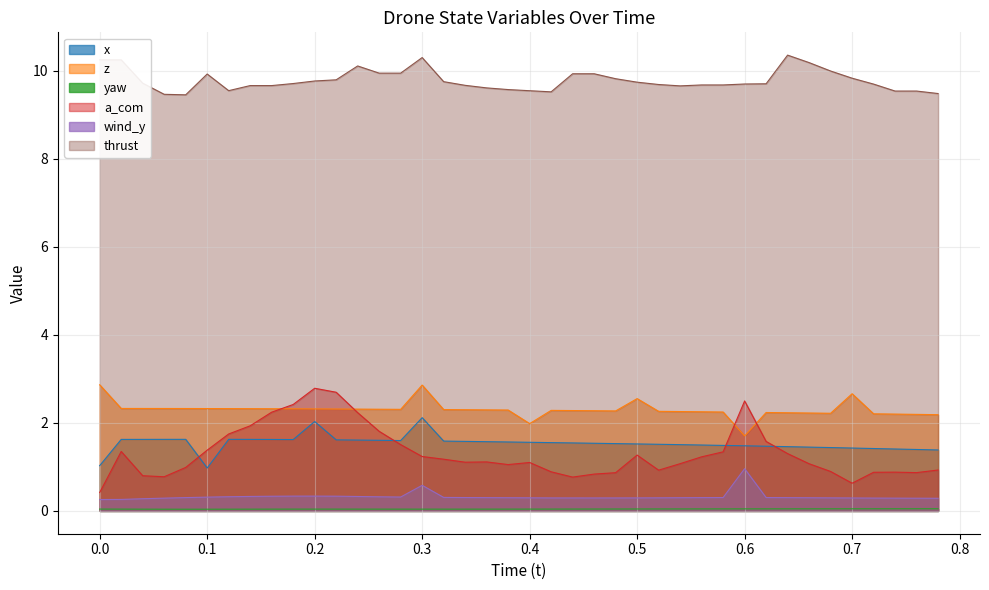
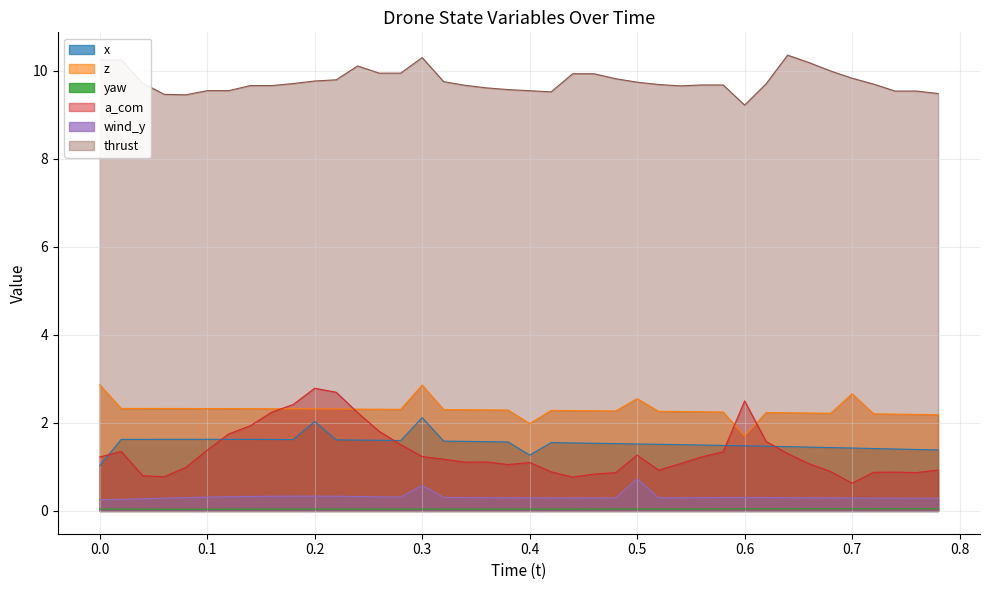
a_com, 0.0: 0.4 -> 1.2
x, 0.1: 1.0 -> 1.6
thrust, 0.1: 9.9 -> 9.6
x, 0.4: 1.6 -> 1.3
wind_y, 0.5: 0.3 -> 0.7
wind_y, 0.6: 1.0 -> 0.3
thrust, 0.6: 9.7 -> 9.2
